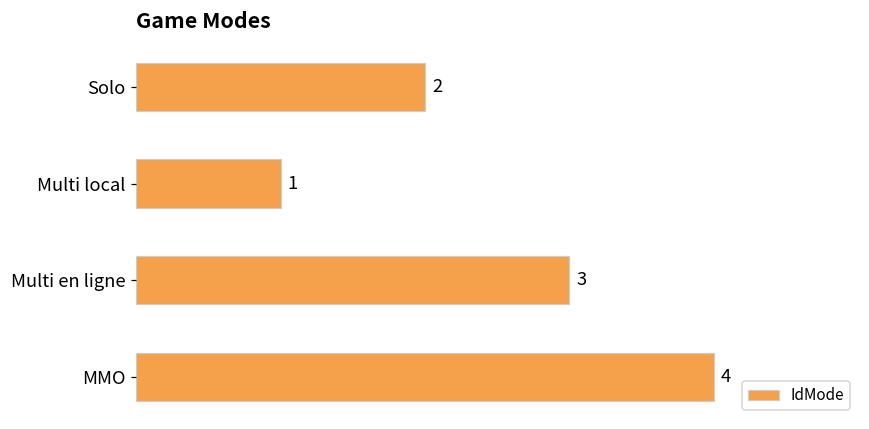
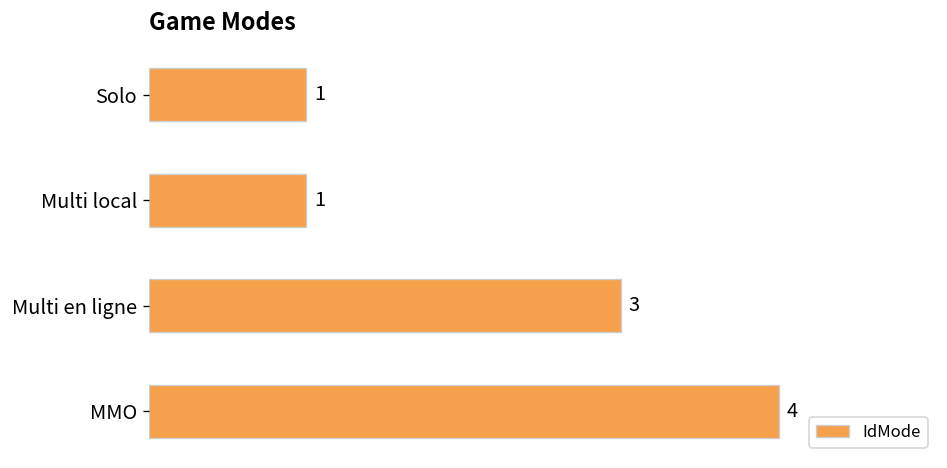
Solo: 2 -> 1
